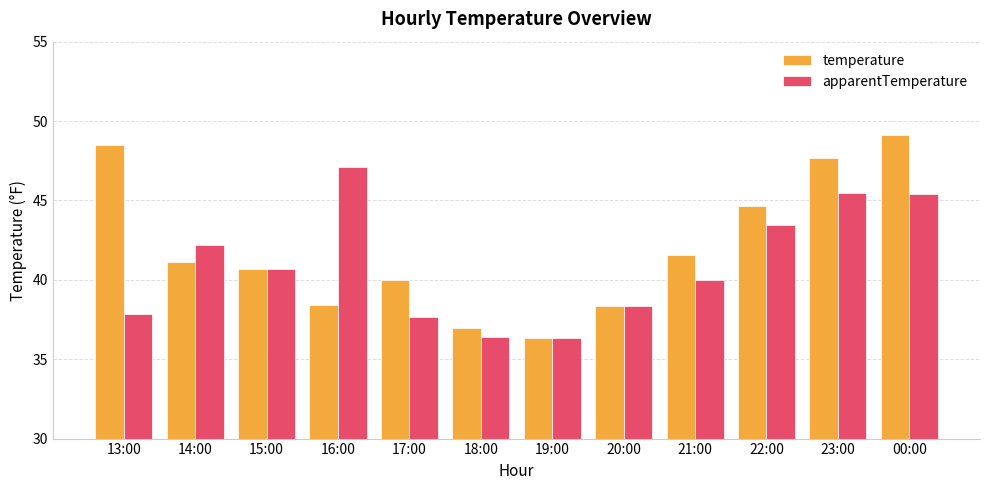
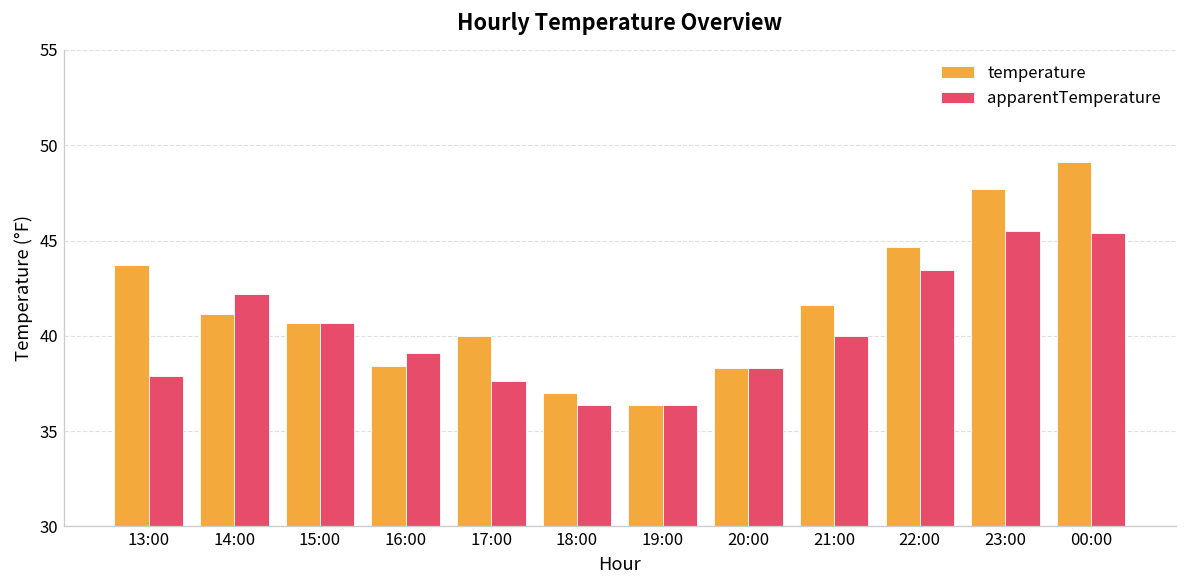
temperature, 13:00: 48.5 -> 43.7
apparentTemperature, 16:00: 47.1 -> 39.1
